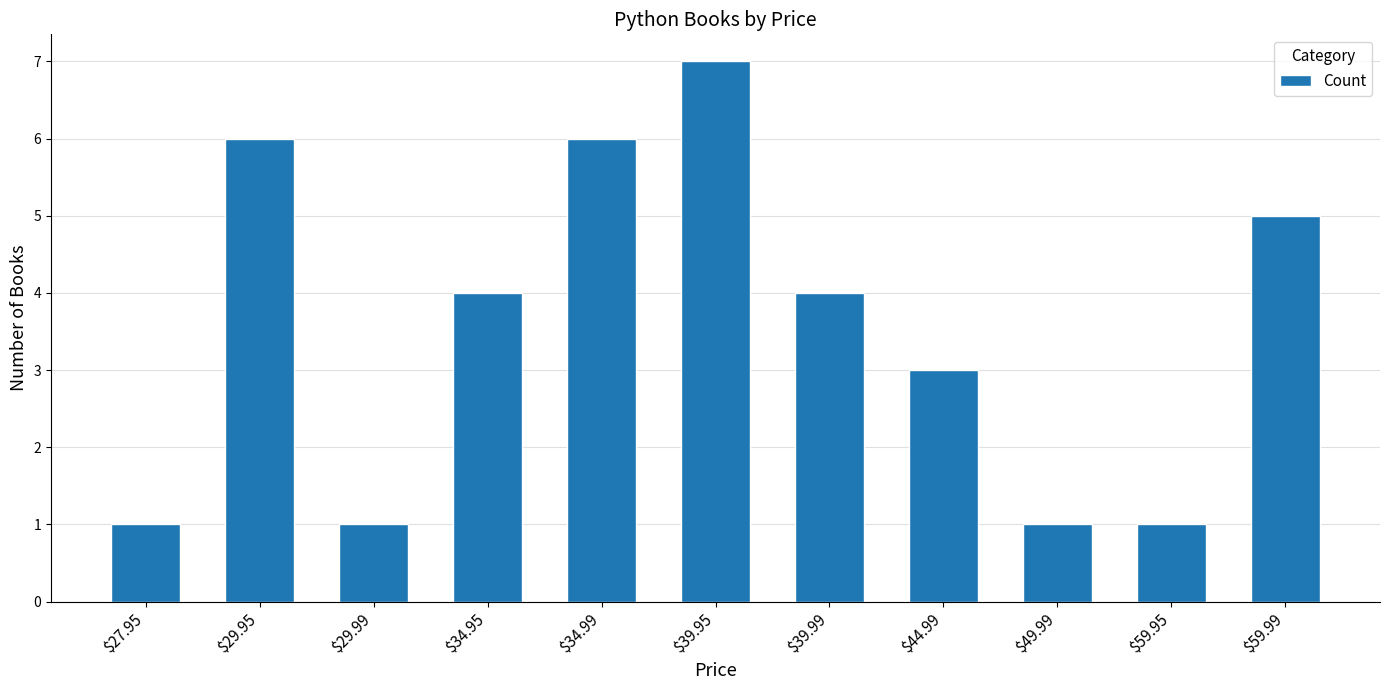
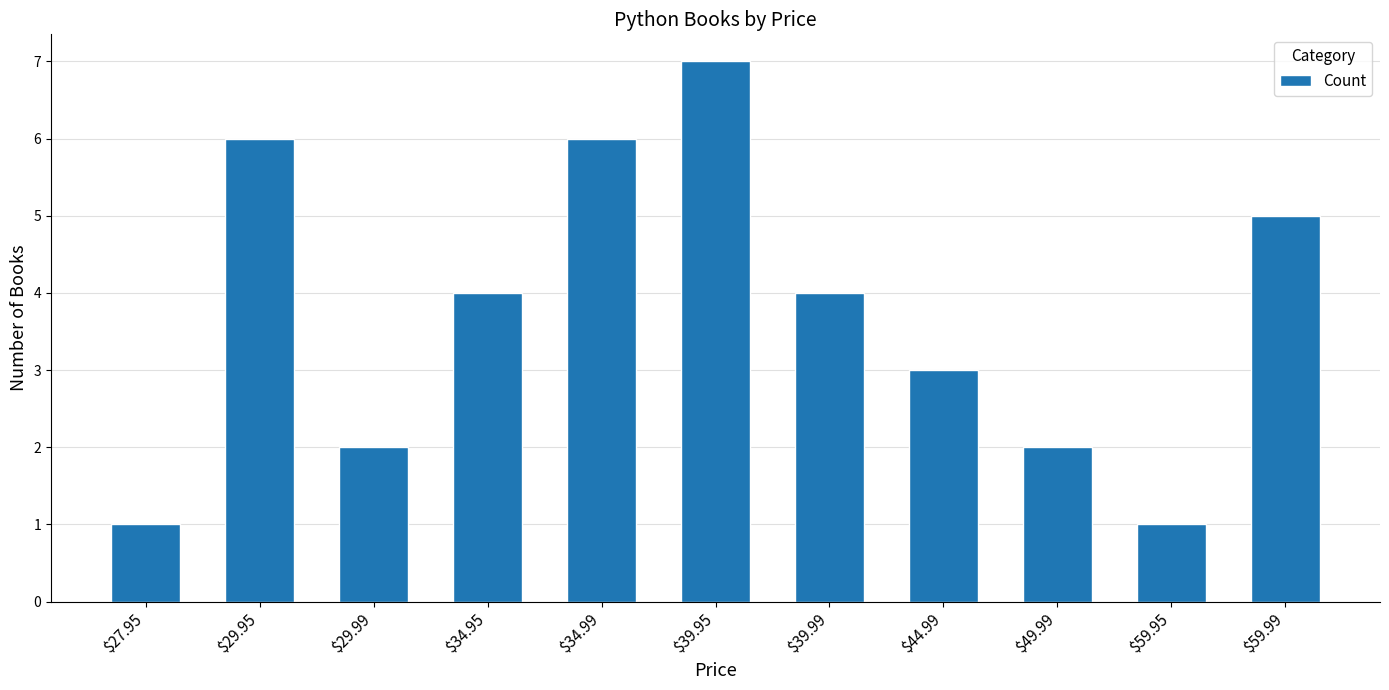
$29.99: 1 -> 2
$49.99: 1 -> 2
